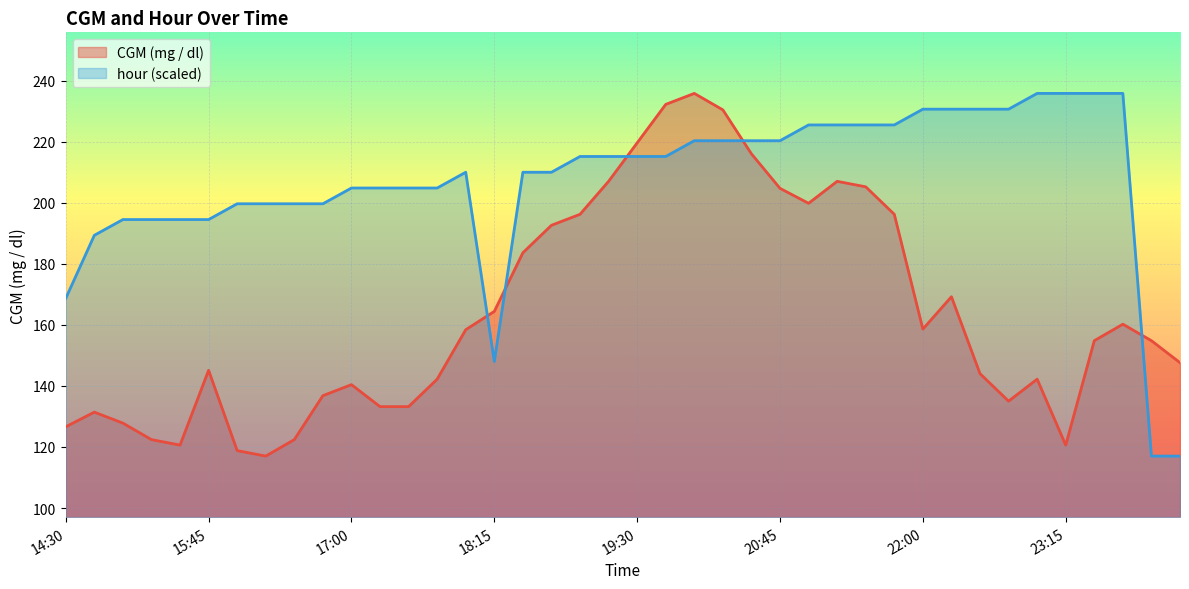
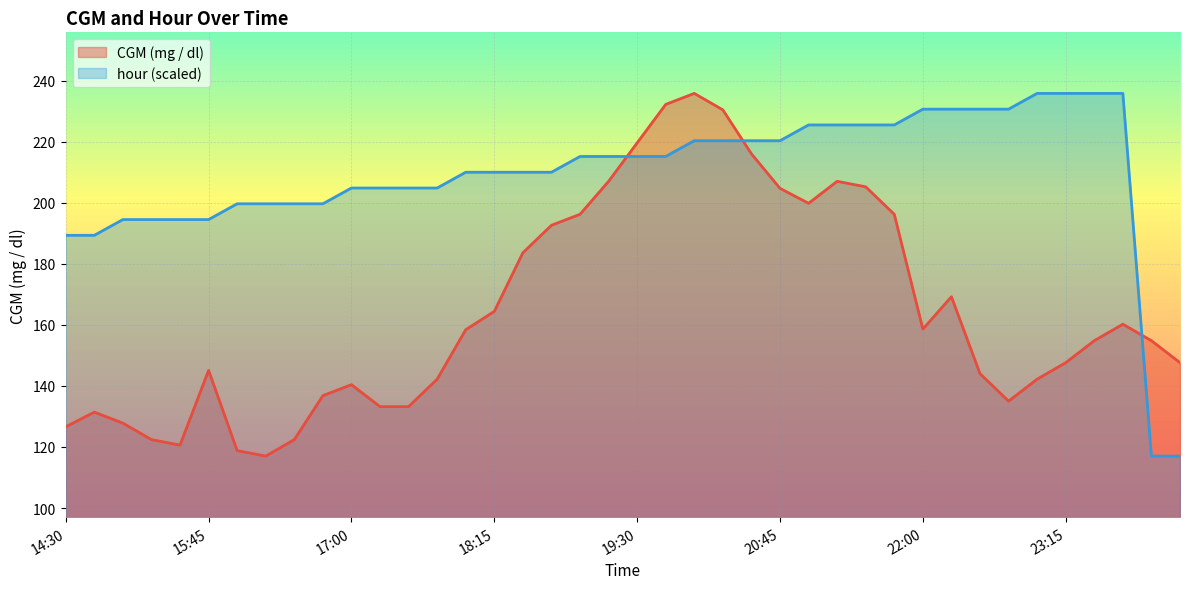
hour (scaled), 14:30: 169 -> 189
hour (scaled), 18:15: 148 -> 210
CGM (mg / dl), 23:15: 121 -> 148
